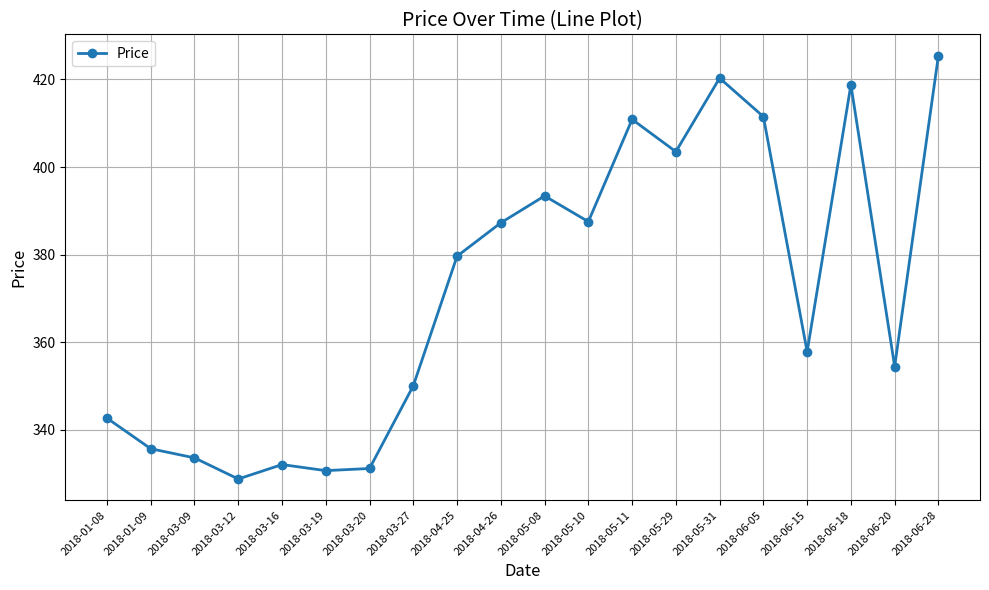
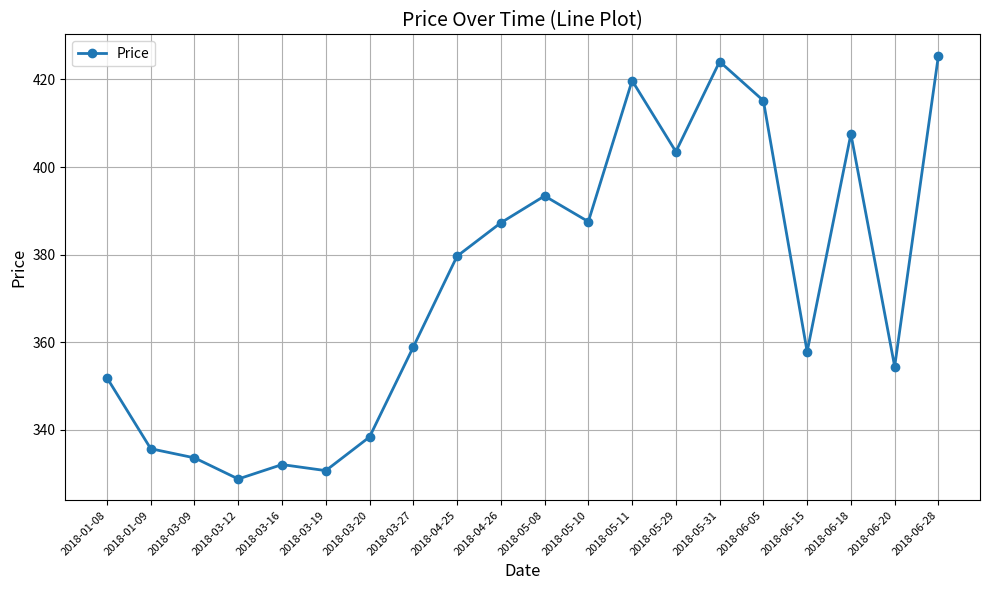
2018-01-08: 343 -> 352
2018-03-20: 331 -> 338
2018-03-27: 350 -> 359
2018-05-11: 411 -> 420
2018-05-31: 420 -> 424
2018-06-05: 412 -> 415
2018-06-18: 419 -> 408
